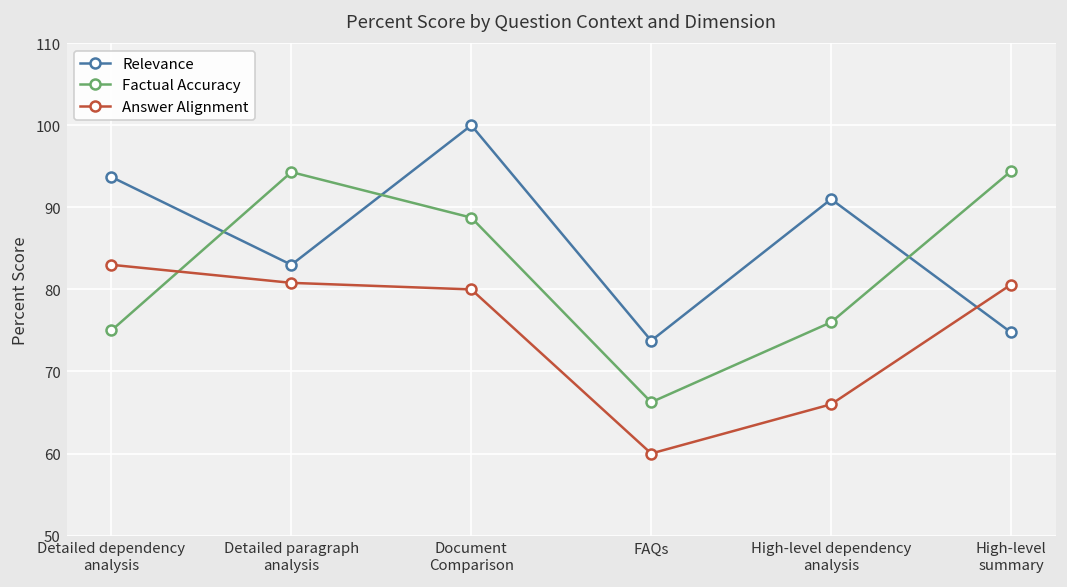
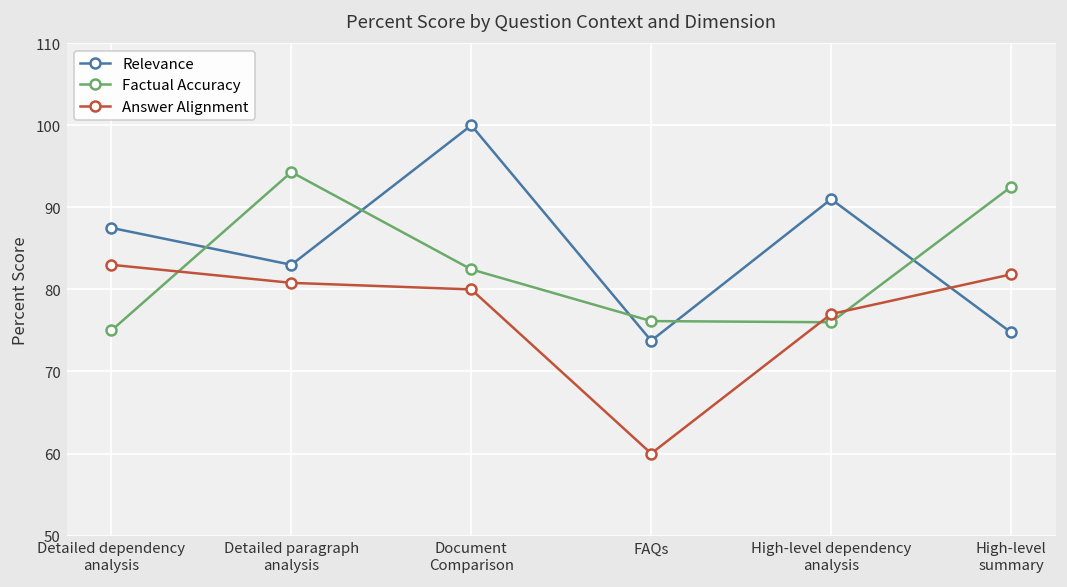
Relevance, Detailed dependency analysis: 94 -> 88
Factual Accuracy, Document Comparison: 89 -> 82
Factual Accuracy, FAQs: 66 -> 76
Answer Alignment, High-level dependency analysis: 66 -> 77
Factual Accuracy, High-level summary: 94 -> 92
Answer Alignment, High-level summary: 81 -> 82
